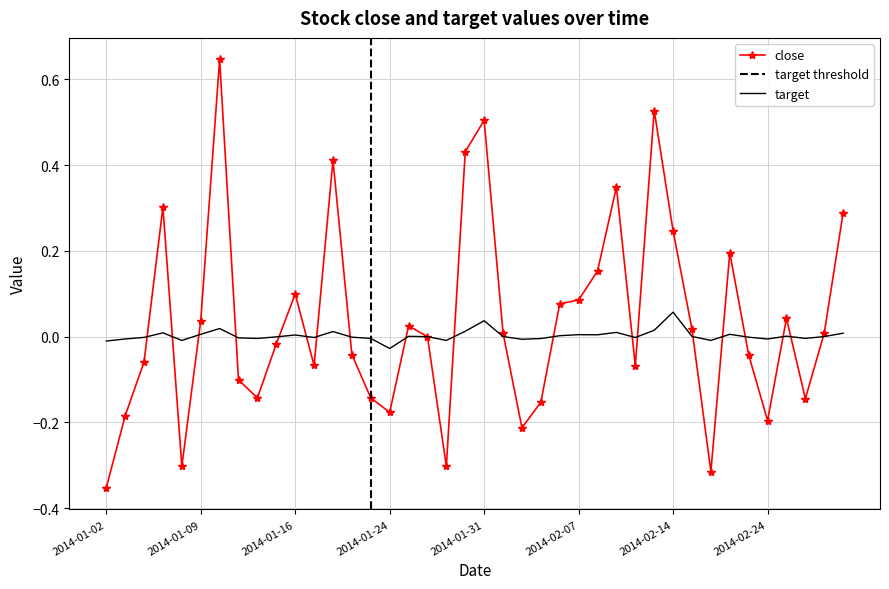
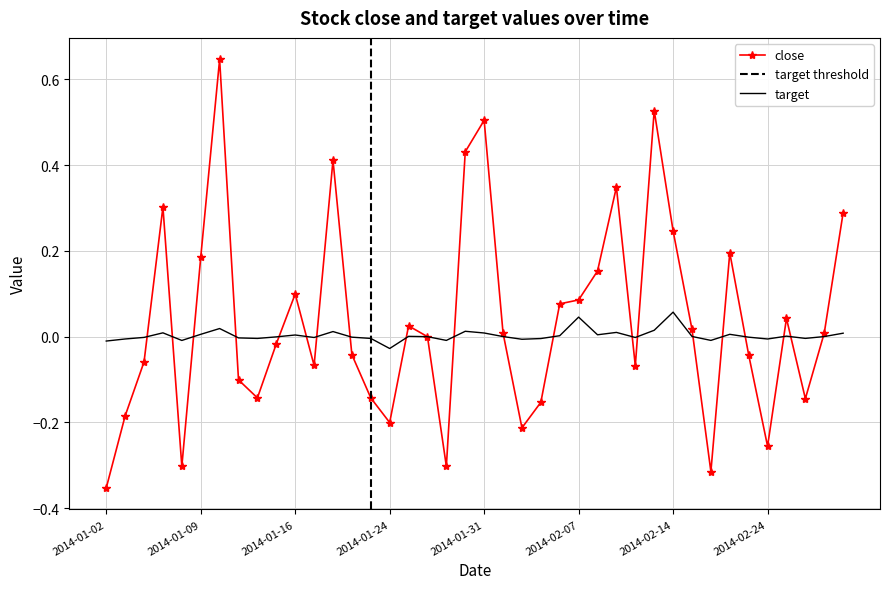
close, 2014-01-09: 0.04 -> 0.18
close, 2014-01-24: -0.18 -> -0.20
target, 2014-01-31: 0.04 -> 0.01
target, 2014-02-07: 0.00 -> 0.05
close, 2014-02-24: -0.20 -> -0.26
